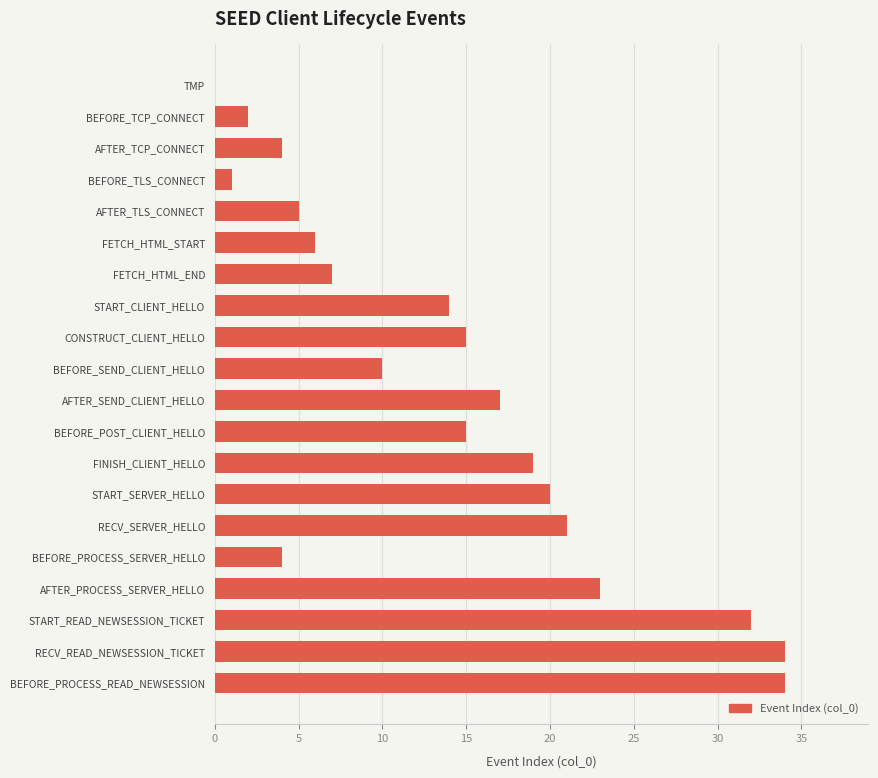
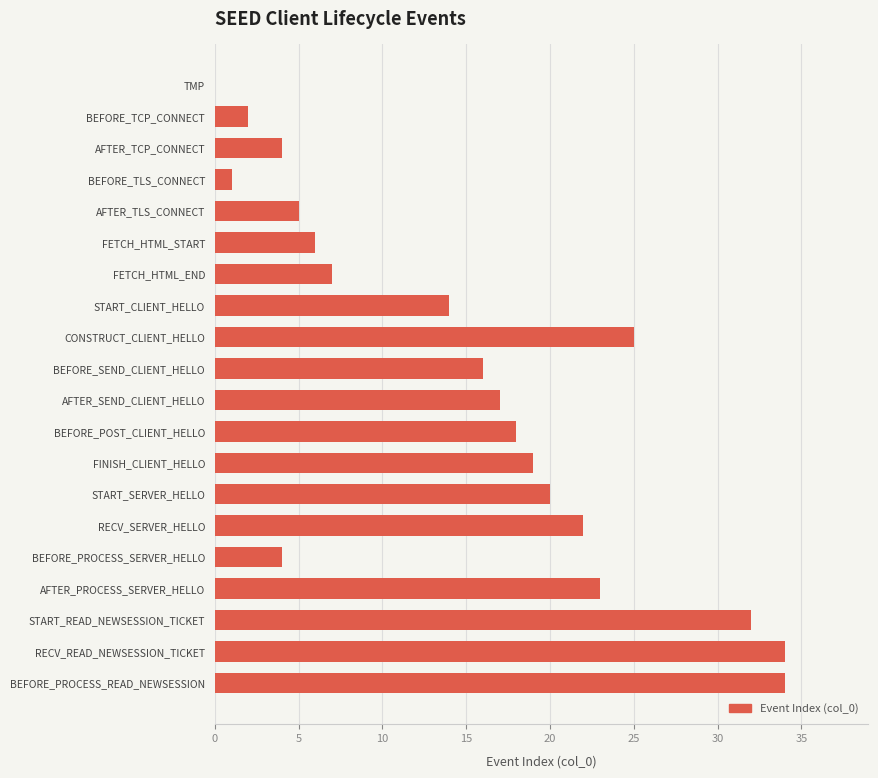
CONSTRUCT_CLIENT_HELLO: 15 -> 25
BEFORE_SEND_CLIENT_HELLO: 10 -> 16
BEFORE_POST_CLIENT_HELLO: 15 -> 18
RECV_SERVER_HELLO: 21 -> 22
